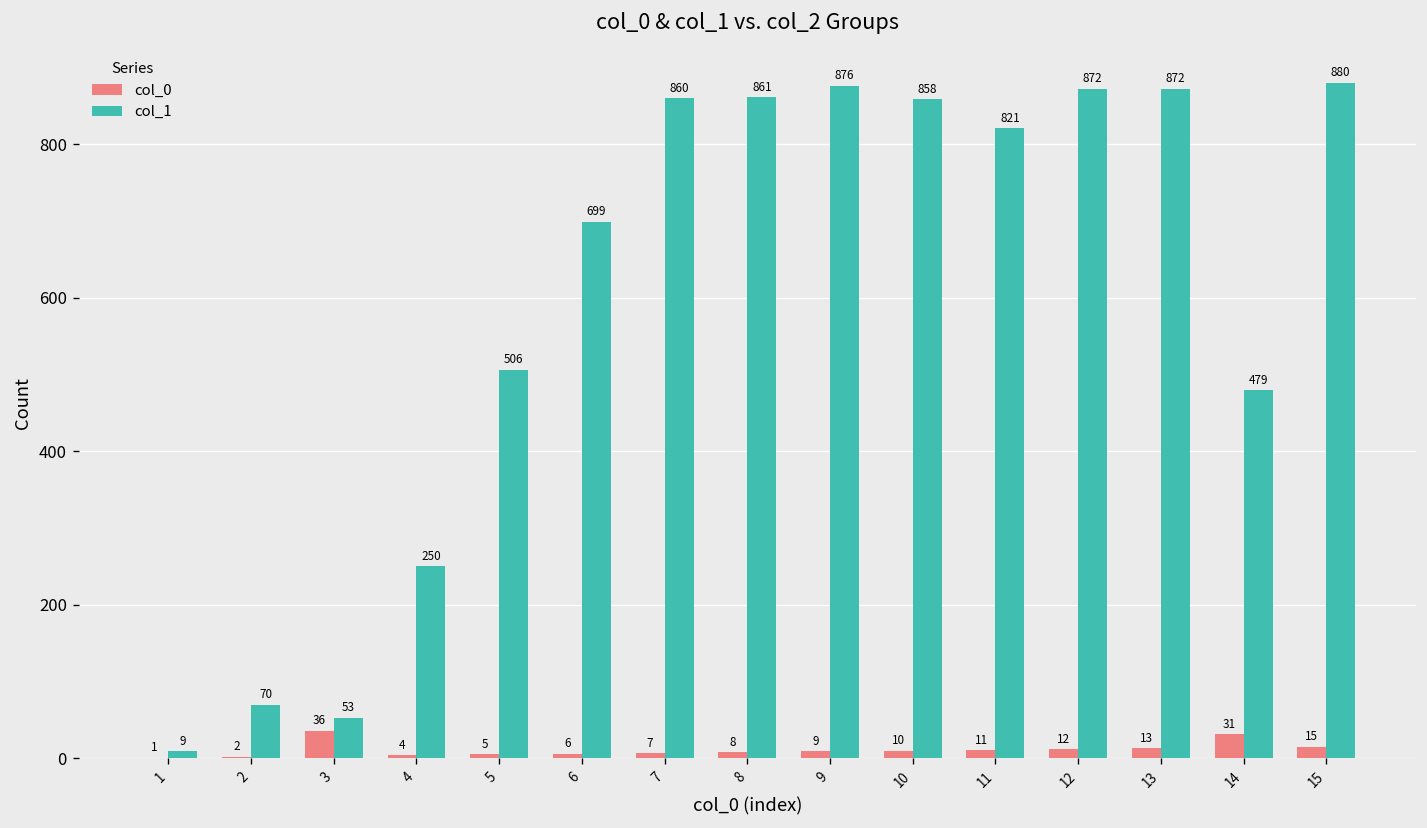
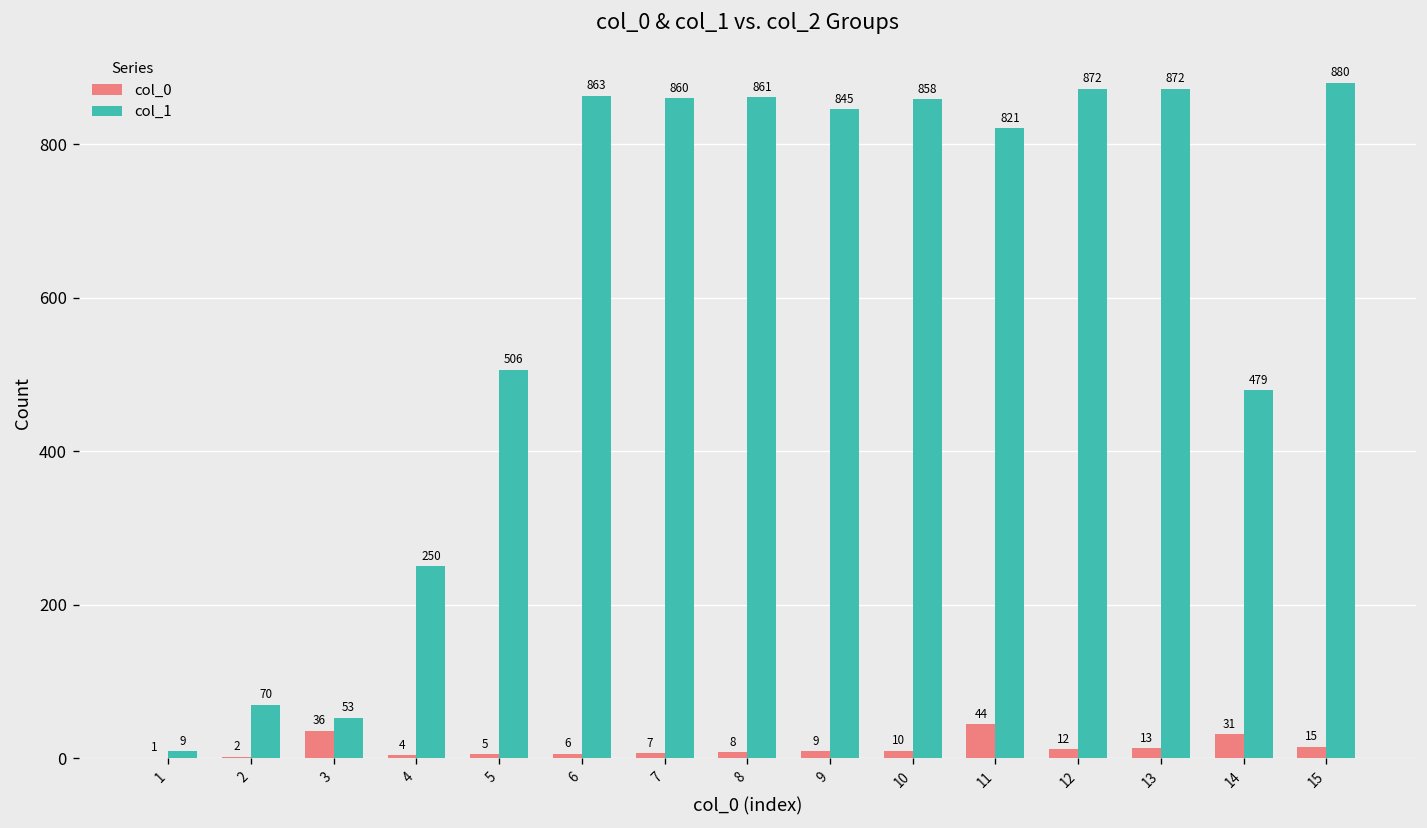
col_1, 6: 699 -> 863
col_1, 9: 876 -> 845
col_0, 11: 11 -> 44
